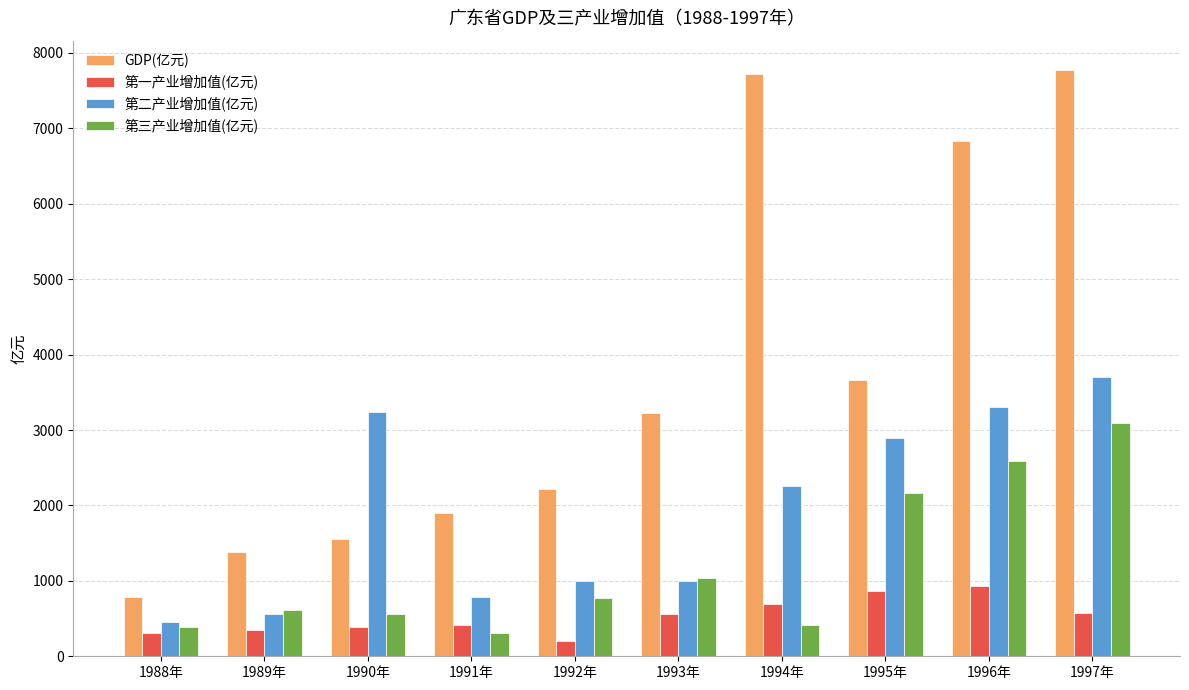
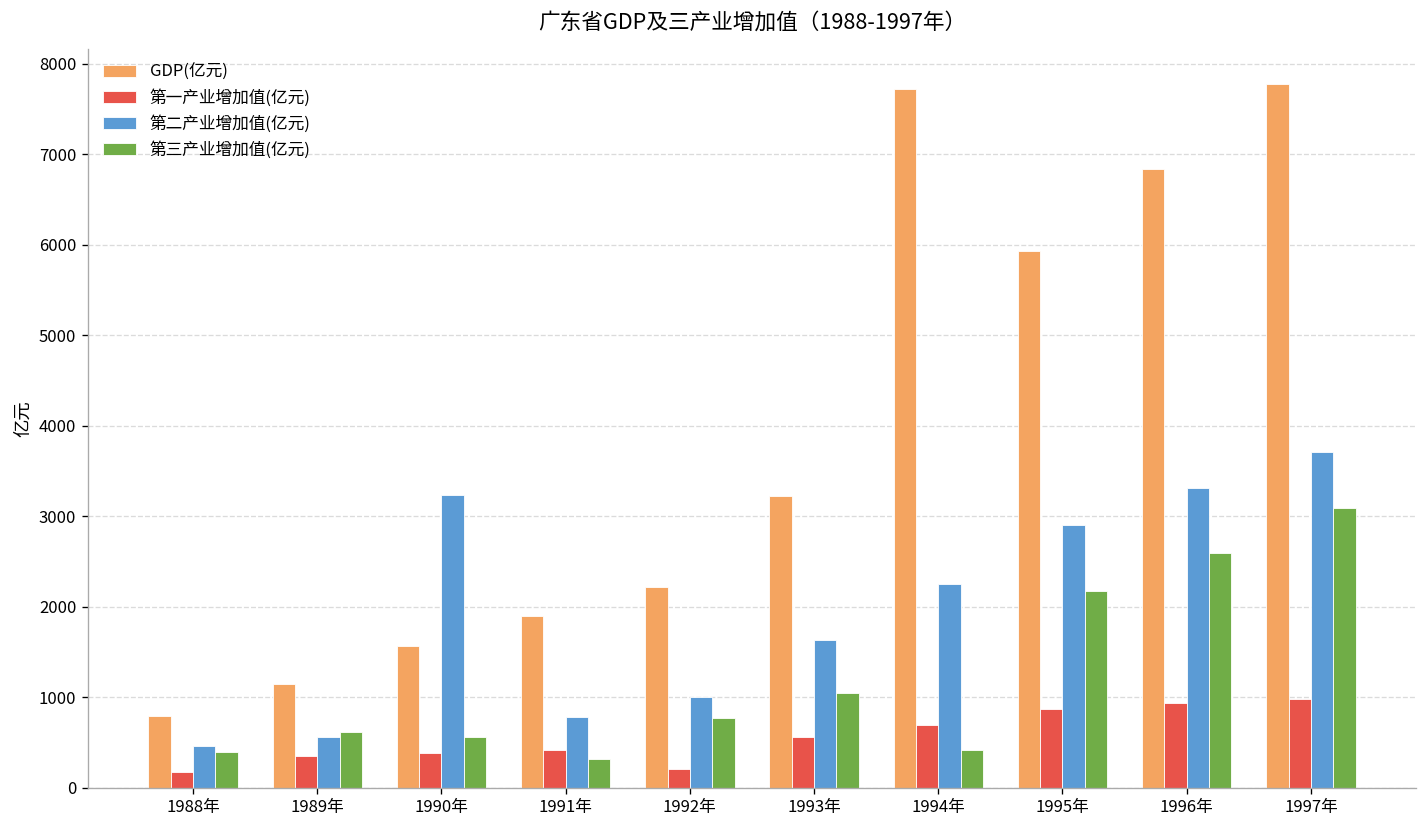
第一产业增加值(亿元), 1988年: 300 -> 200
GDP(亿元), 1989年: 1400 -> 1100
第二产业增加值(亿元), 1993年: 1000 -> 1600
GDP(亿元), 1995年: 3700 -> 5900
第一产业增加值(亿元), 1997年: 600 -> 1000
